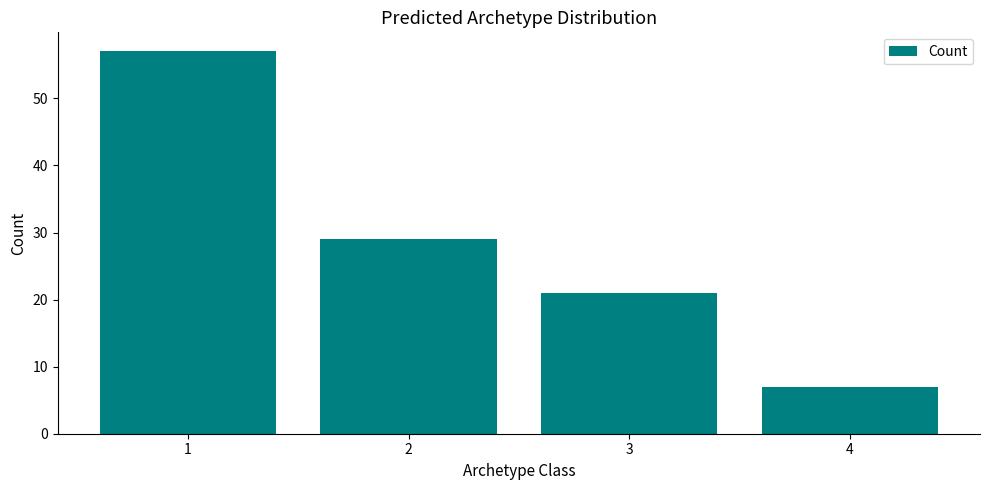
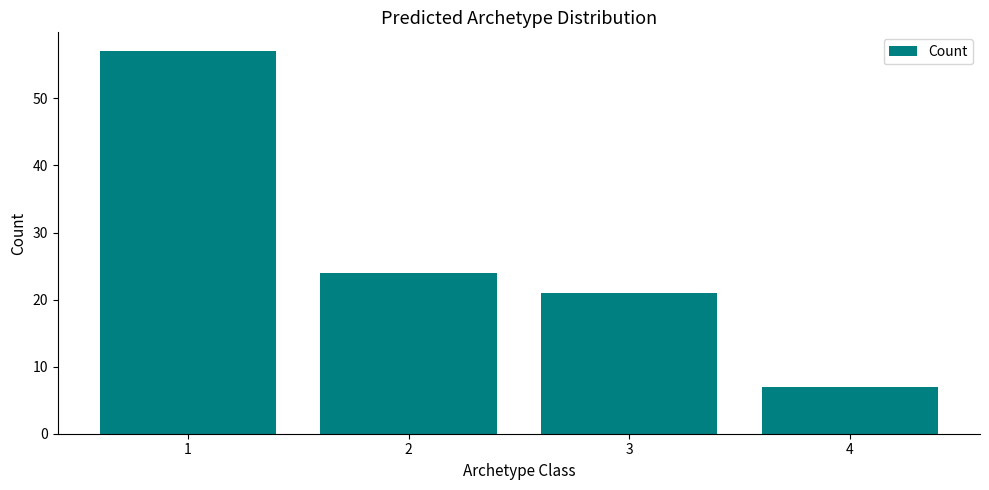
2: 29 -> 24
